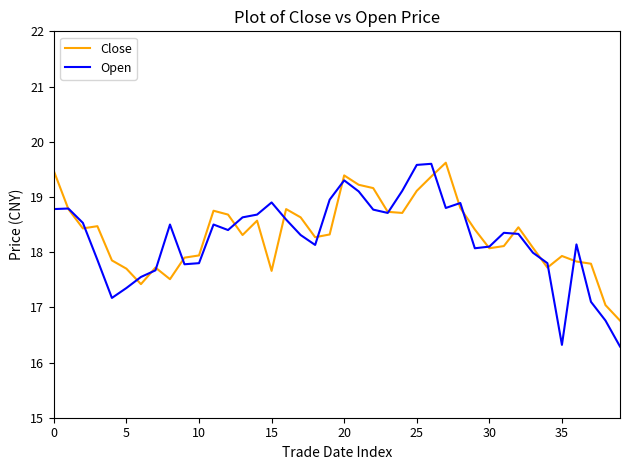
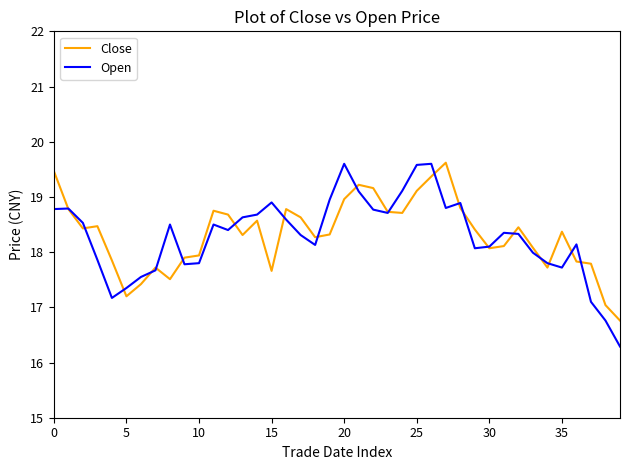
Close, 5: 17.7 -> 17.2
Close, 20: 19.4 -> 19.0
Open, 20: 19.3 -> 19.6
Close, 35: 17.9 -> 18.4
Open, 35: 16.3 -> 17.7
